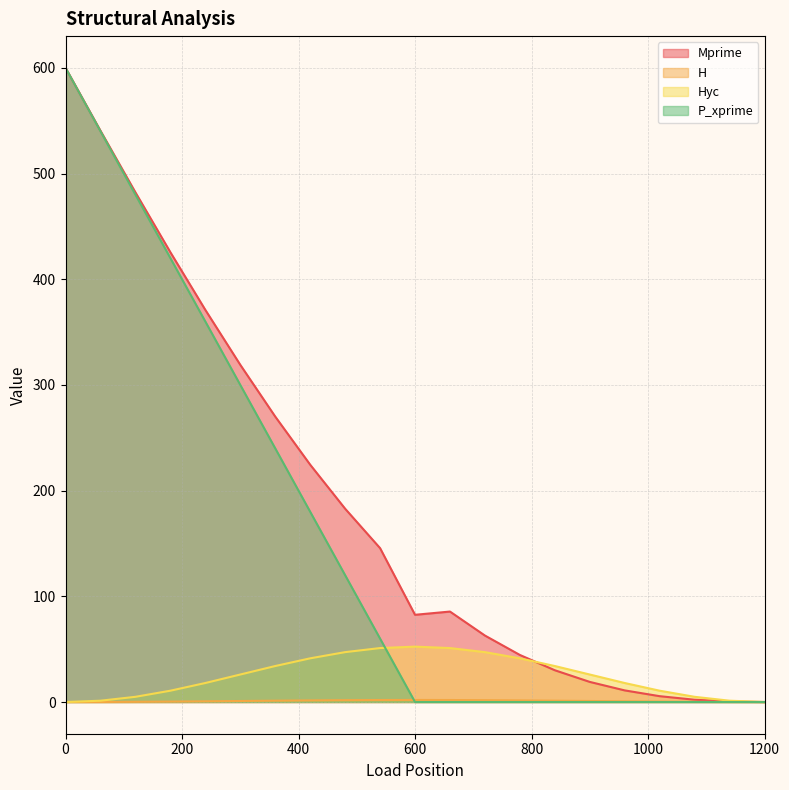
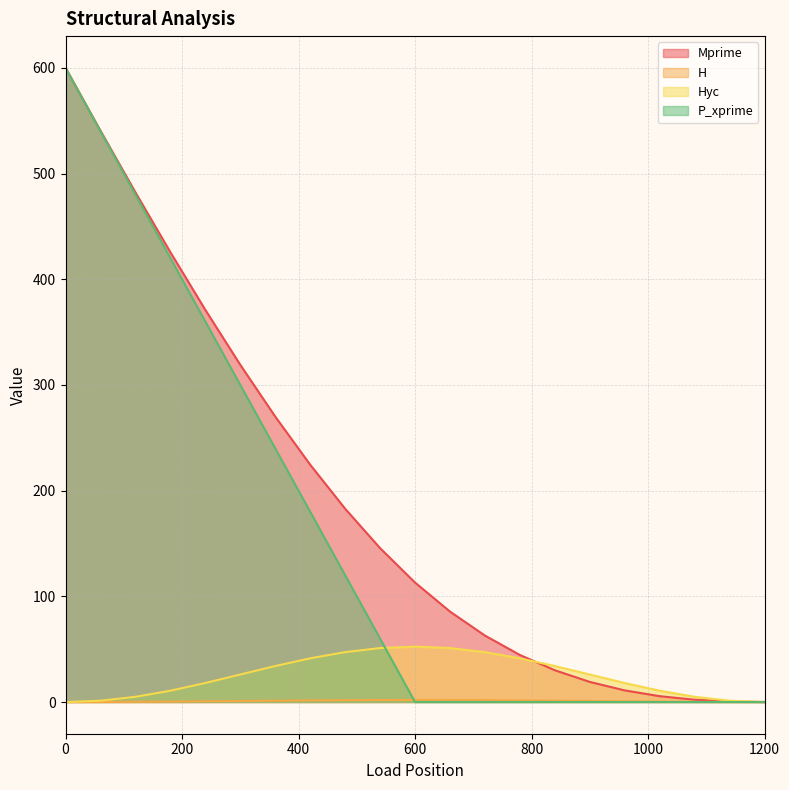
Mprime, 600: 83 -> 113
